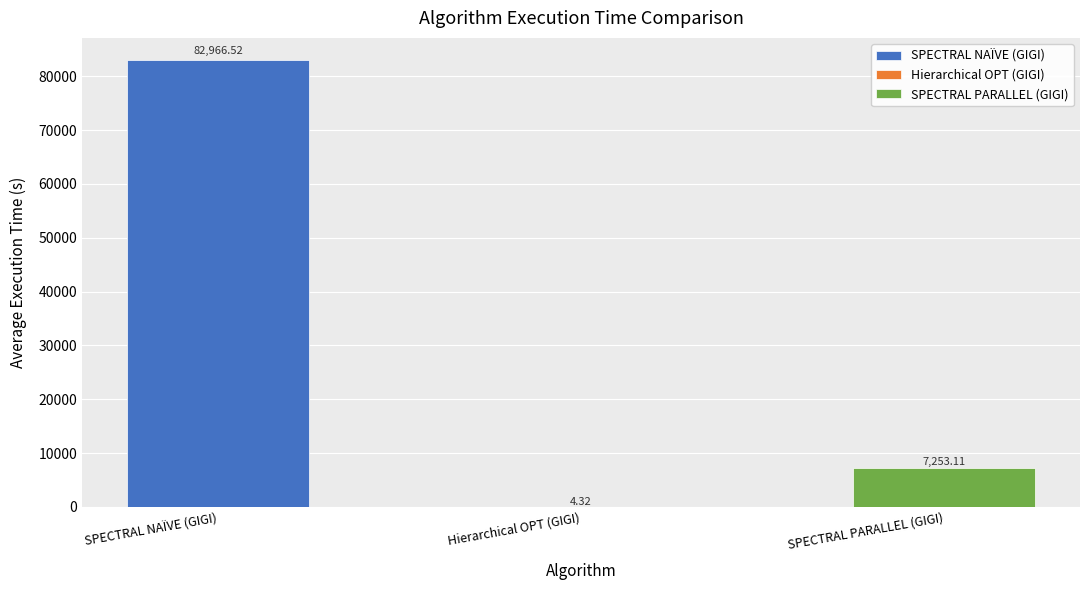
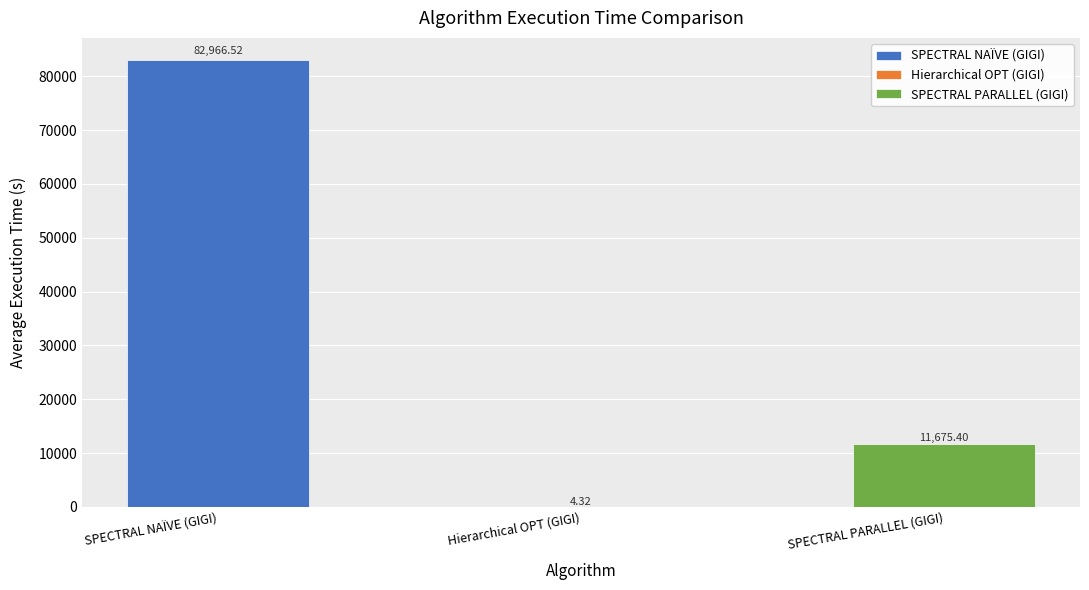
SPECTRAL PARALLEL (GIGI): 7,253.11 -> 11,675.40
